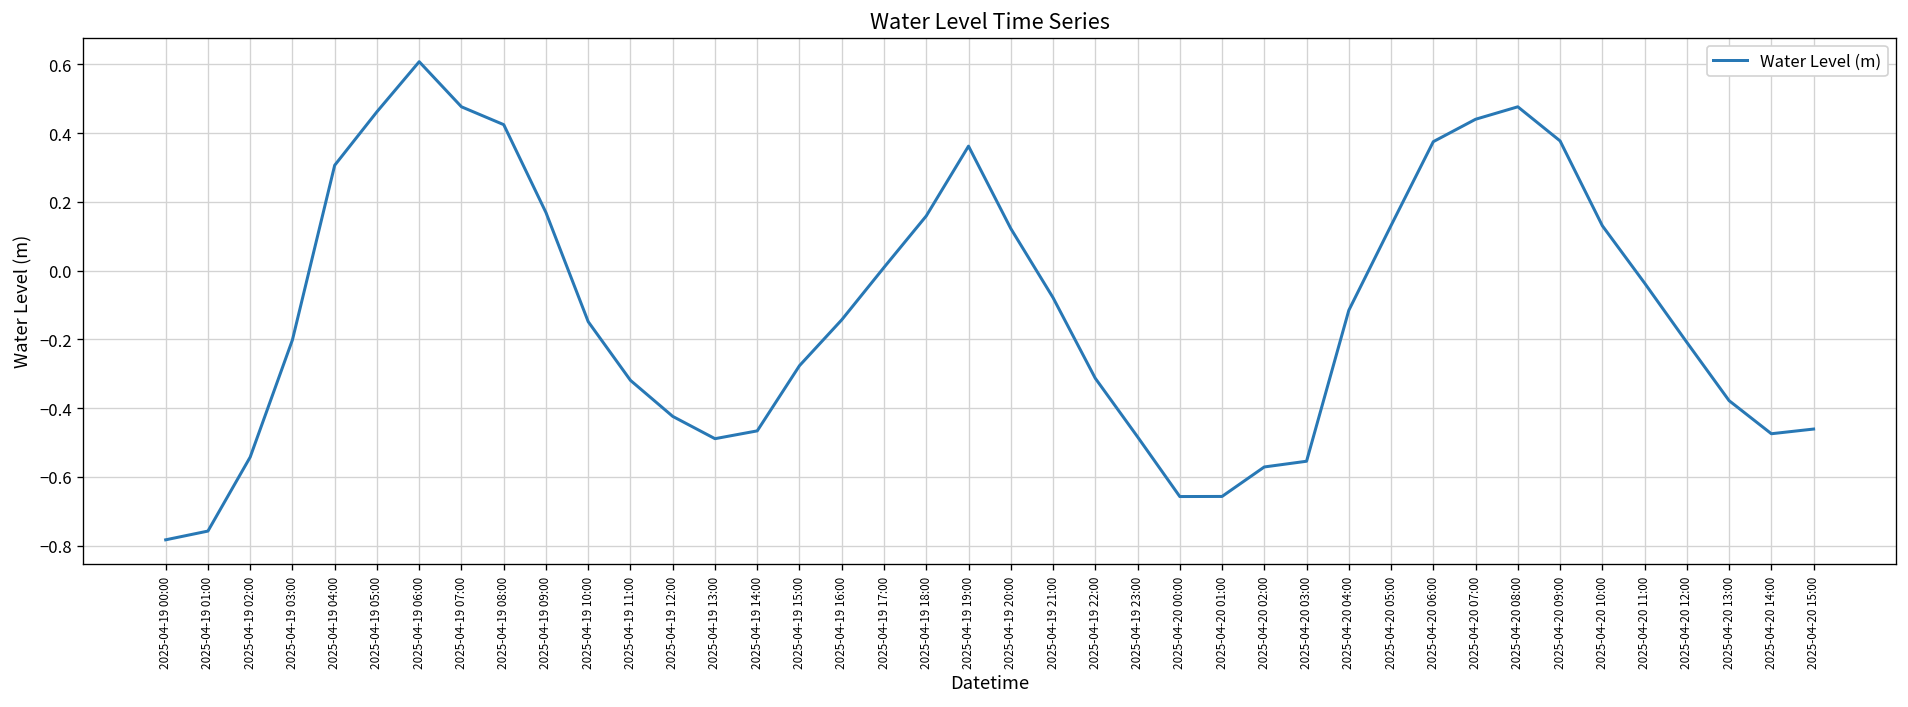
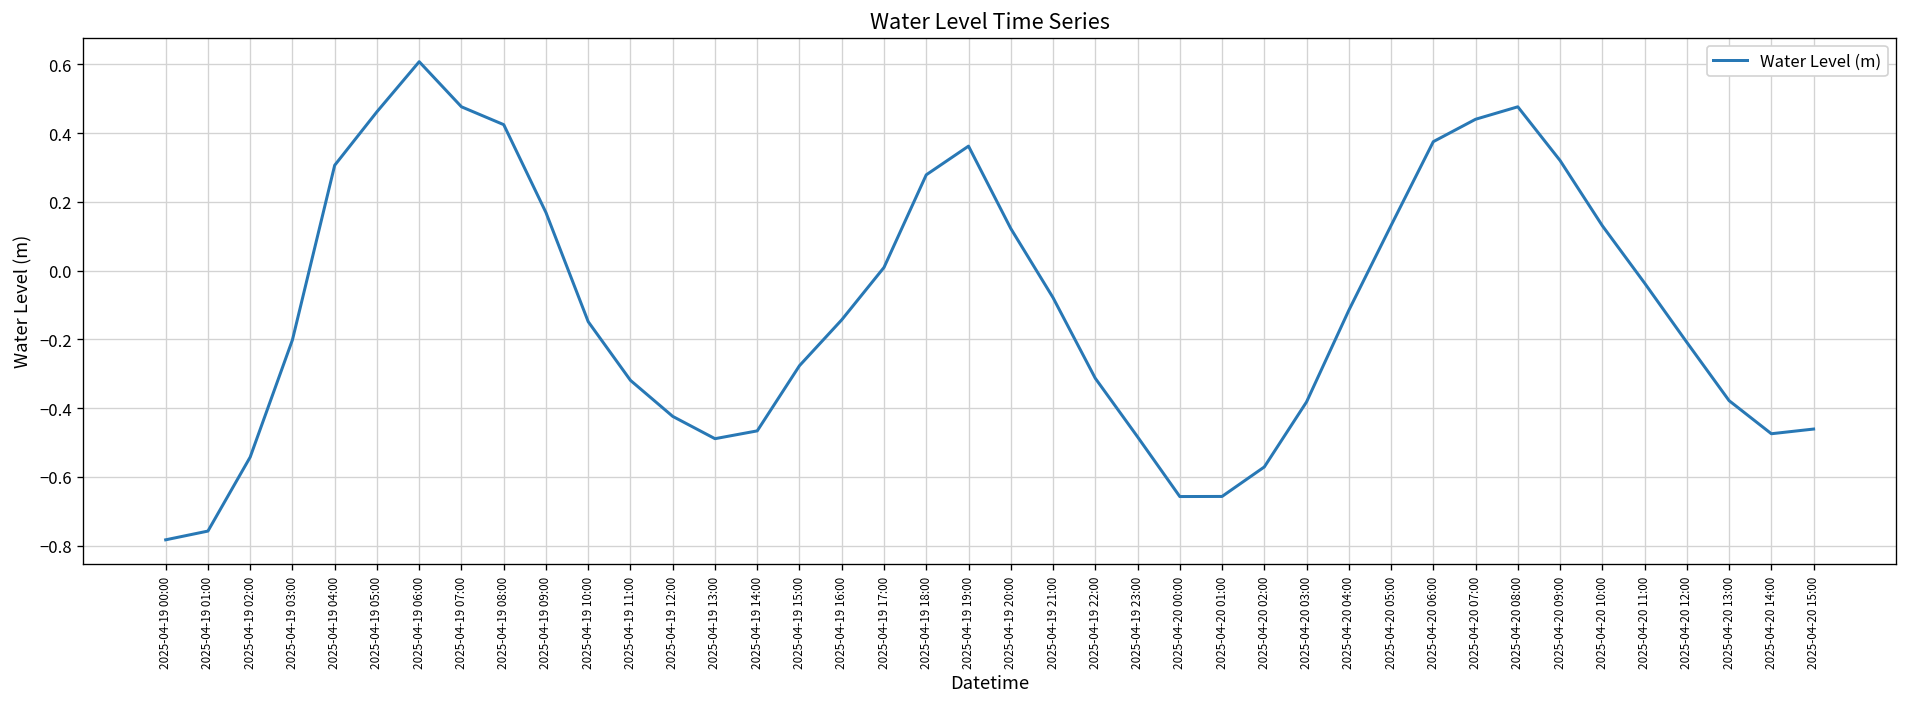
2025-04-19 18:00: 0.16 -> 0.28
2025-04-20 03:00: -0.55 -> -0.38
2025-04-20 09:00: 0.38 -> 0.32
